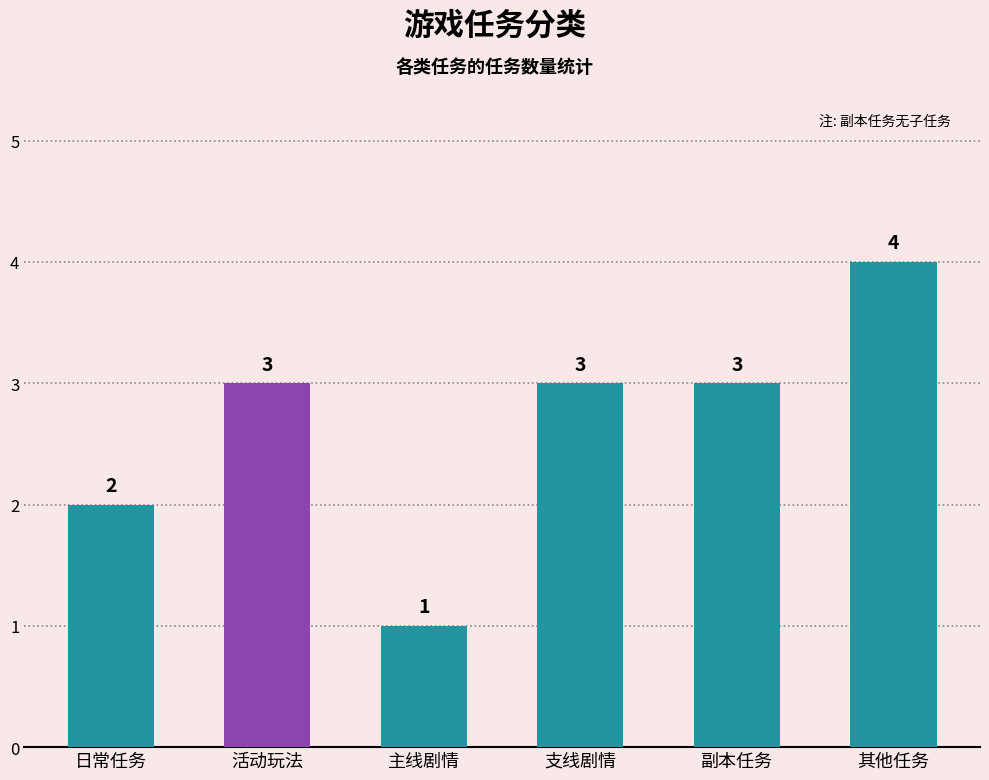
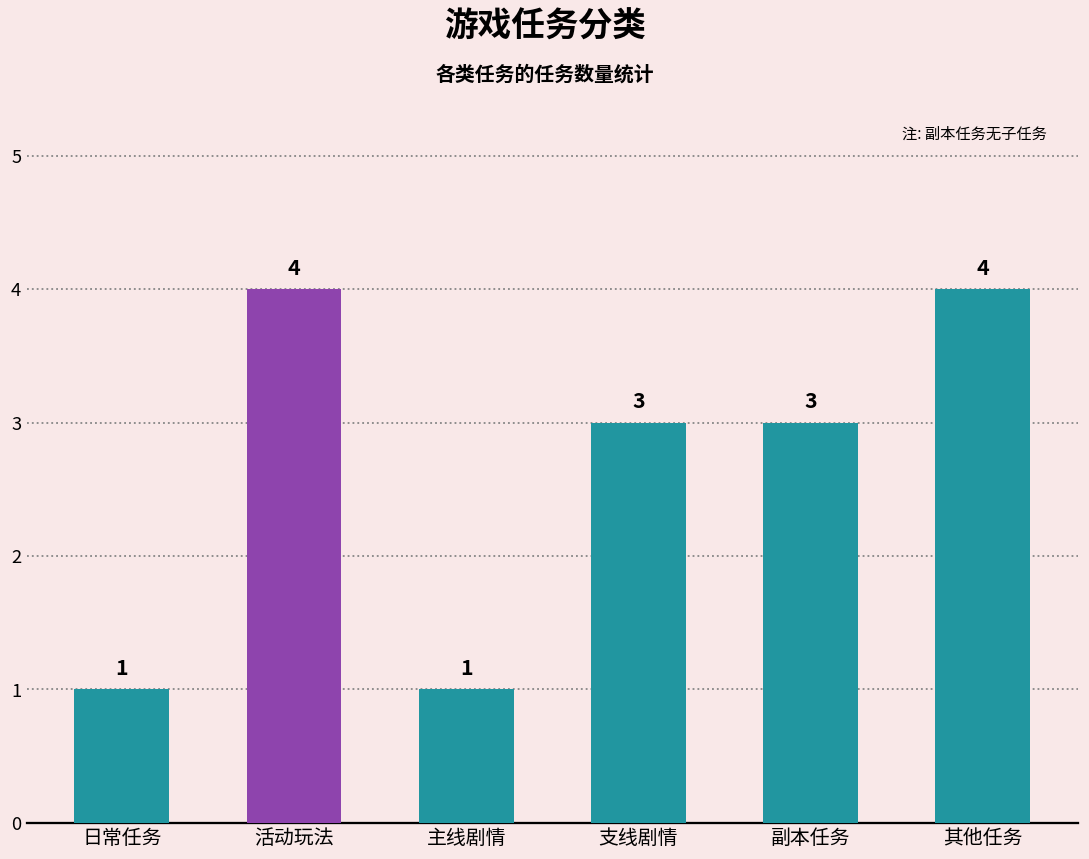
日常任务: 2 -> 1
活动玩法: 3 -> 4
